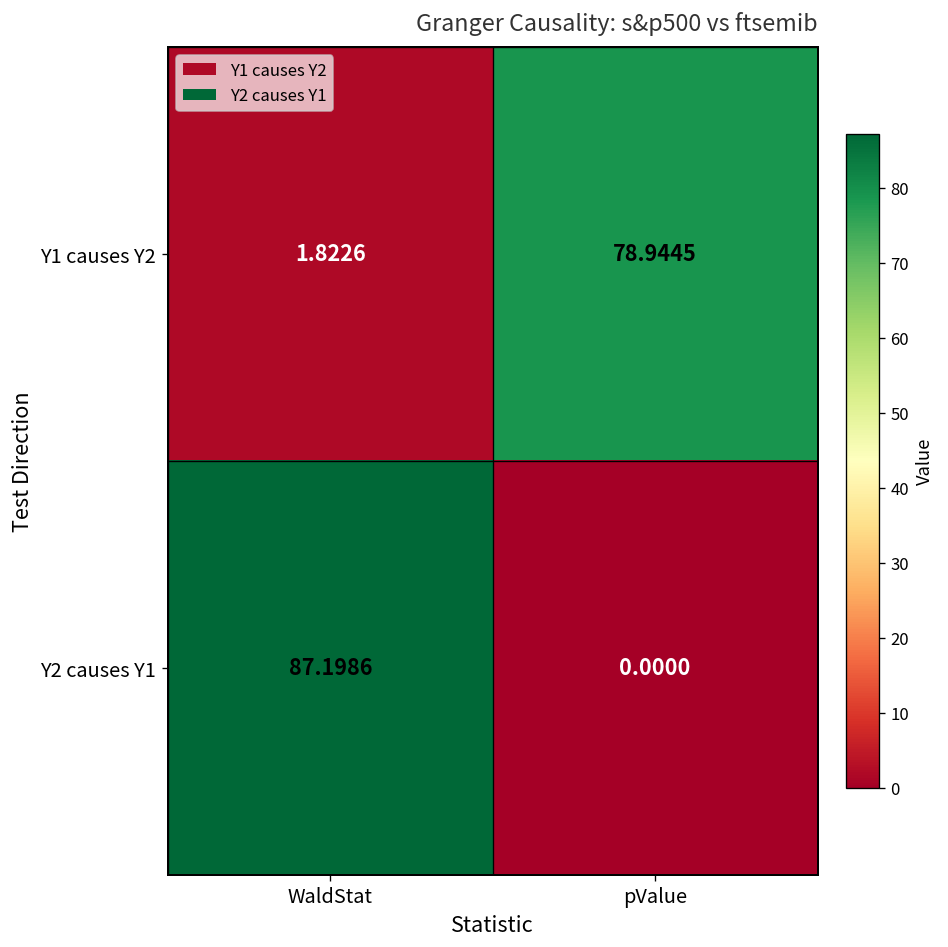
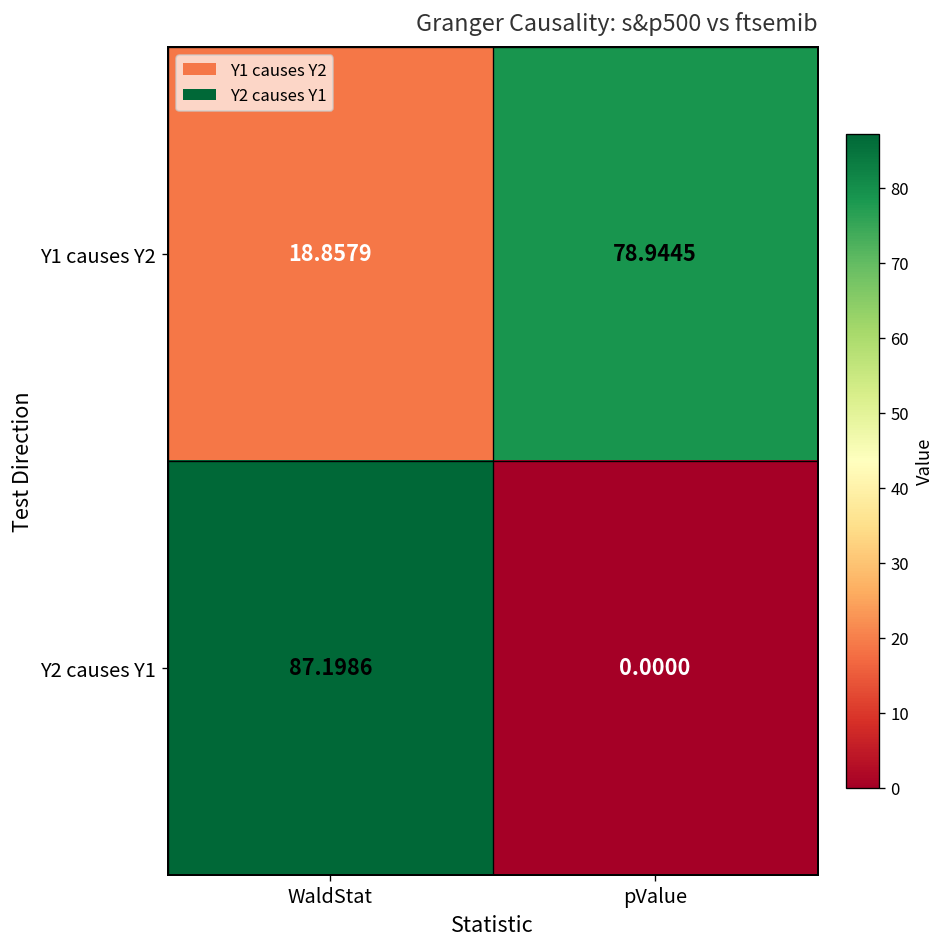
Y1 causes Y2, WaldStat: 1.8226 -> 18.8579
